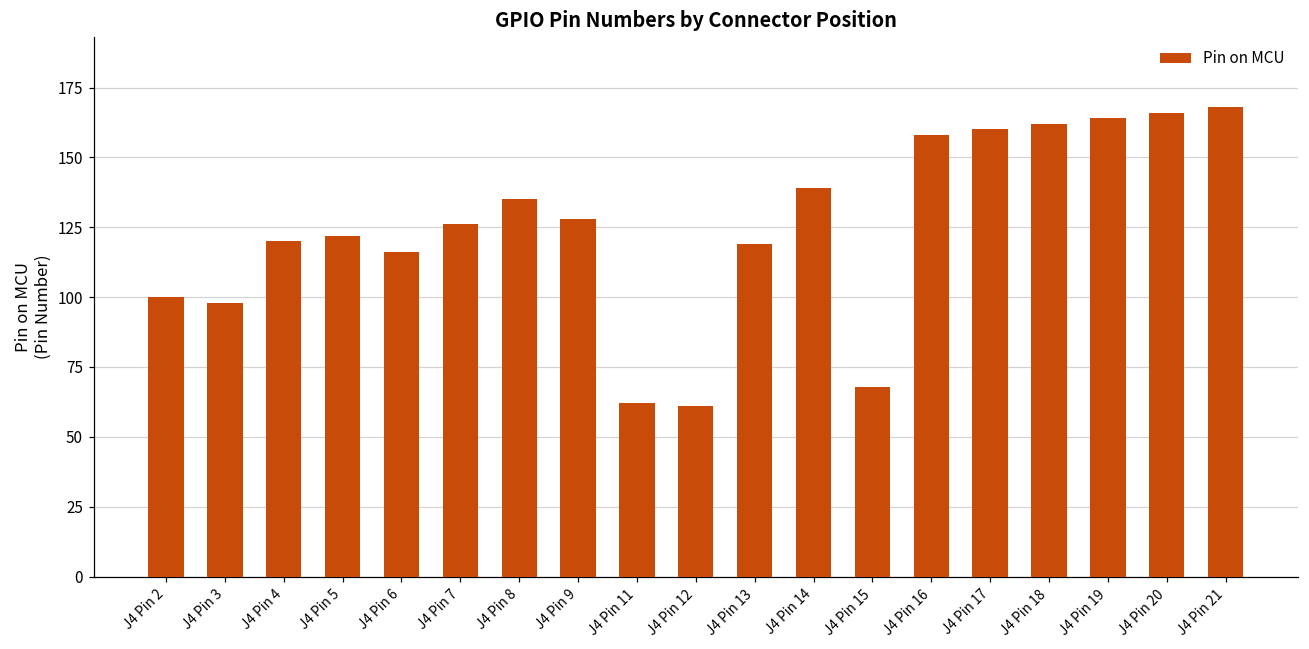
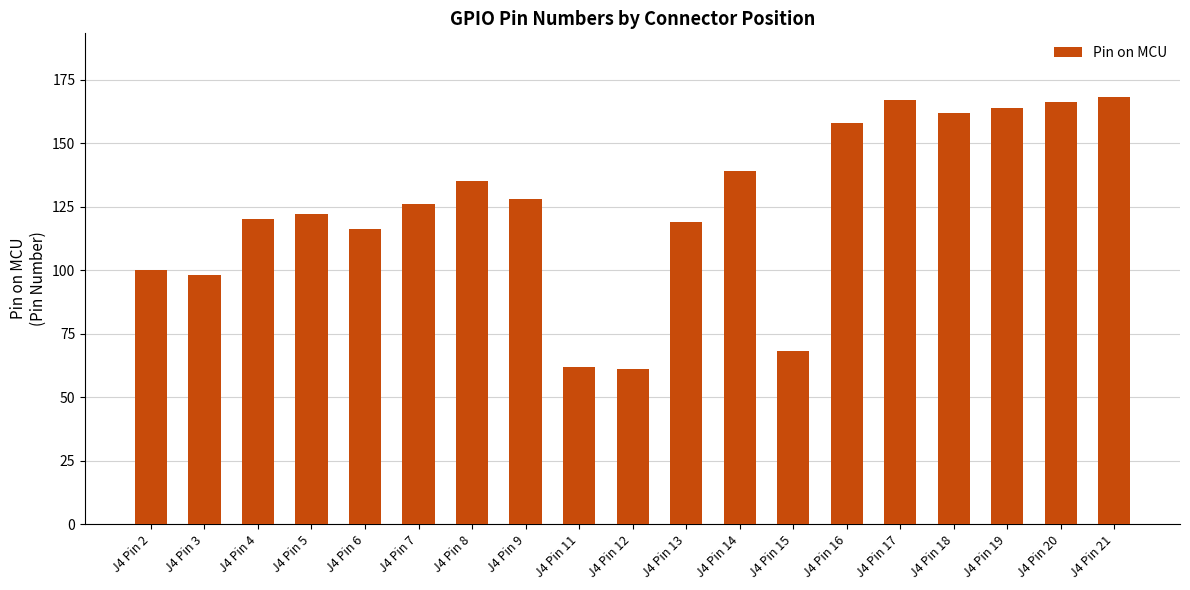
J4 Pin 17: 160 -> 167
